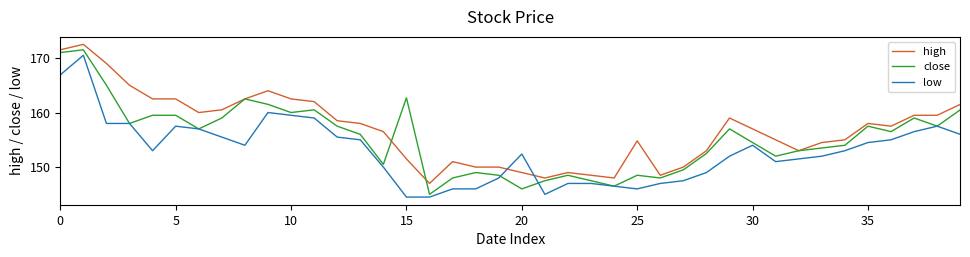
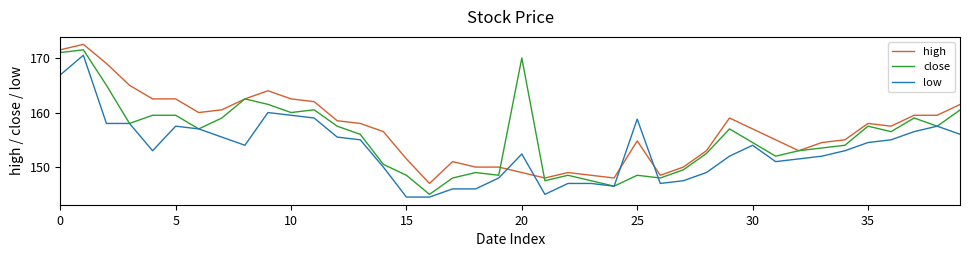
close, 15: 163 -> 149
close, 20: 146 -> 170
low, 25: 146 -> 159
